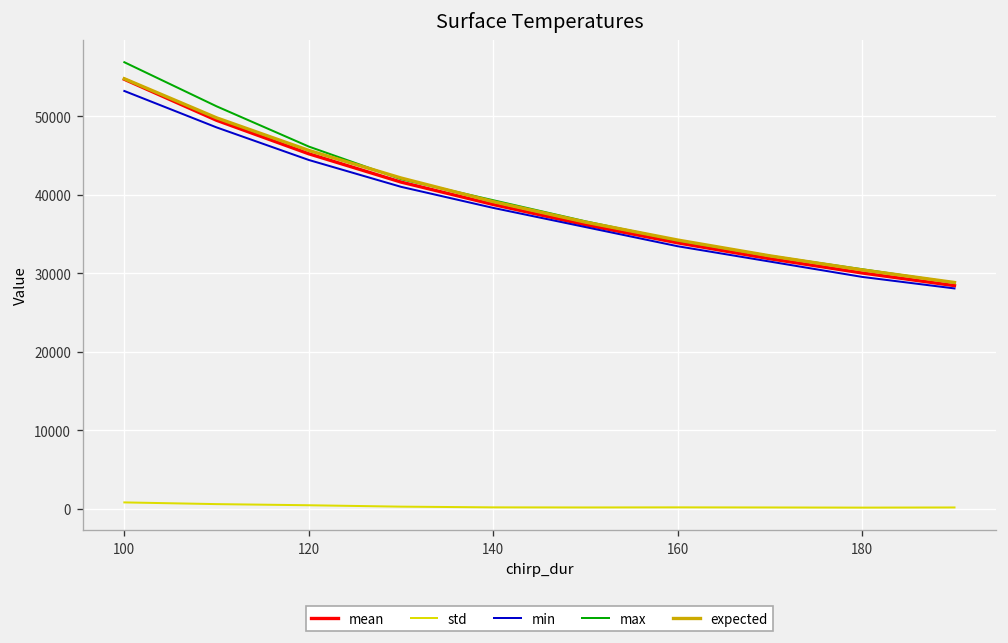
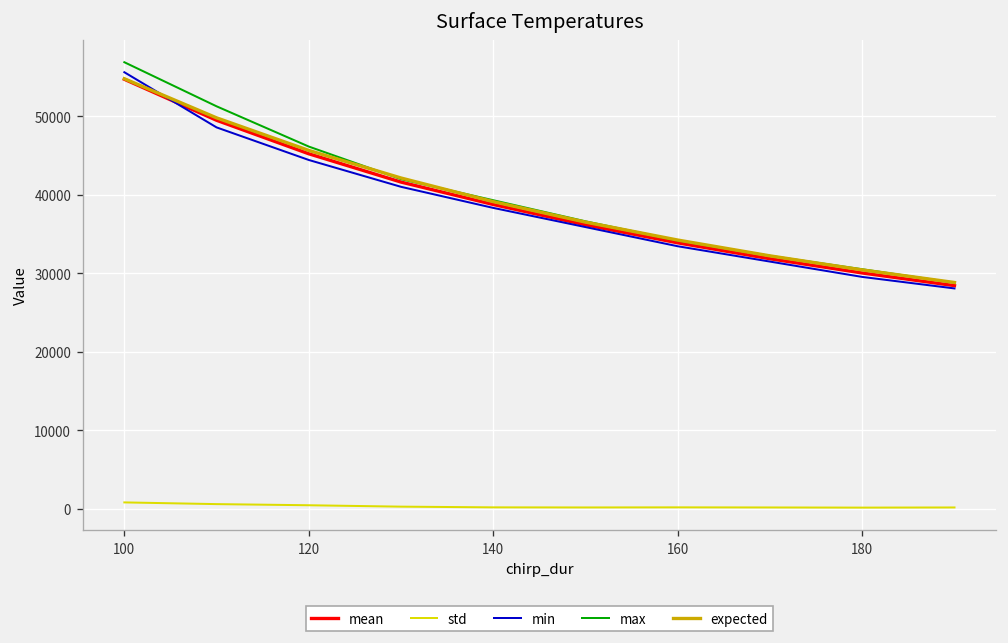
min, 100: 53000 -> 56000
